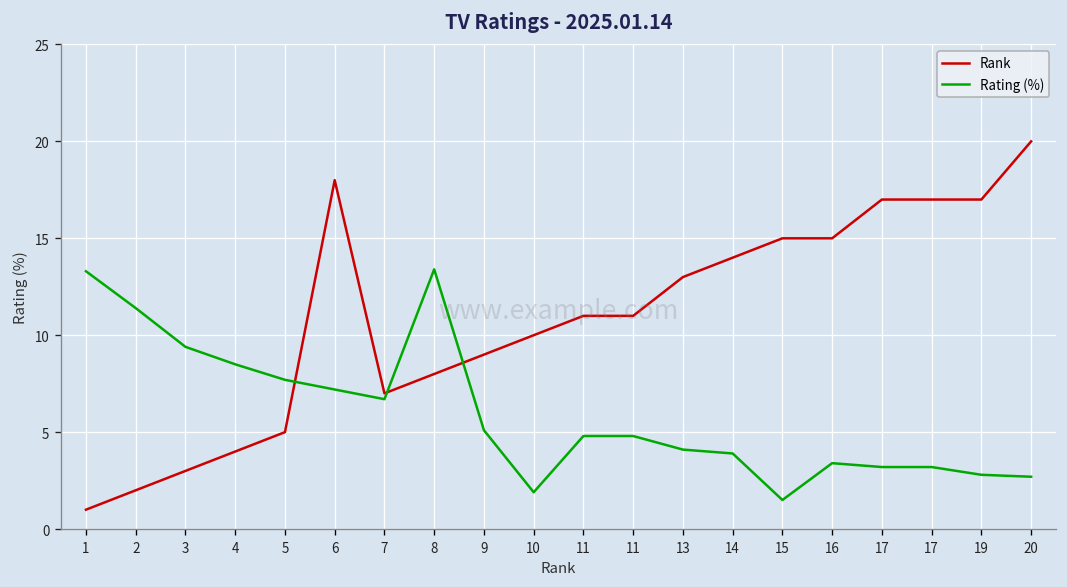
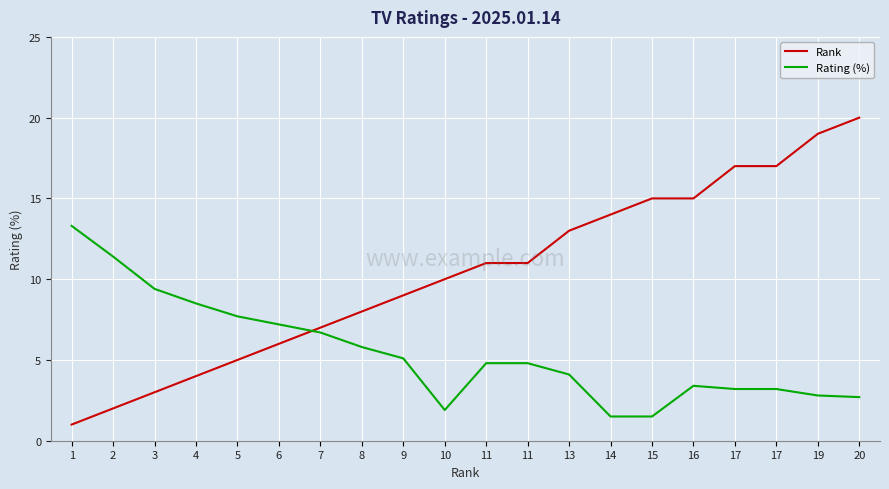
Rank, 6: 18 -> 6
Rating (%), 8: 13.4 -> 5.8
Rating (%), 14: 3.9 -> 1.5
Rank, 19: 17 -> 19
